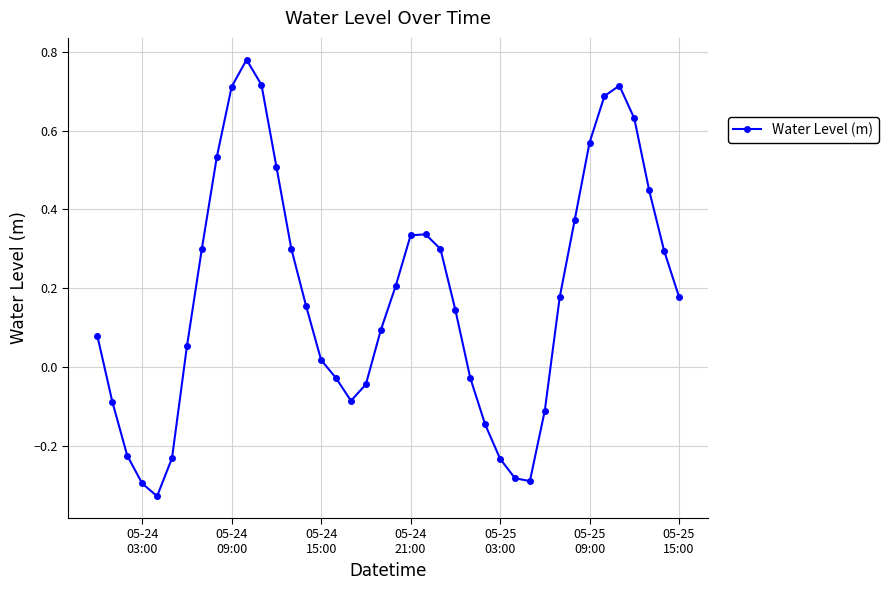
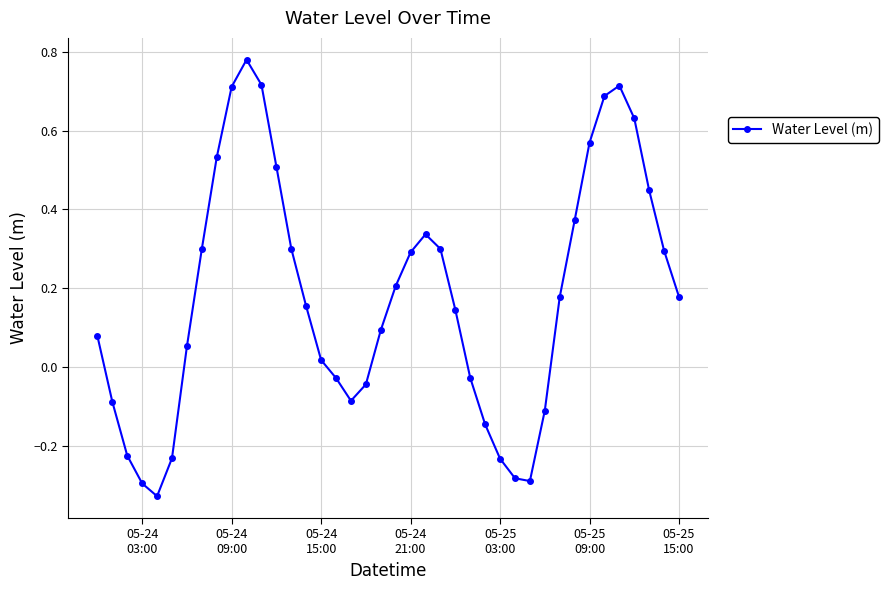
05-24 21:00: 0.33 -> 0.29
